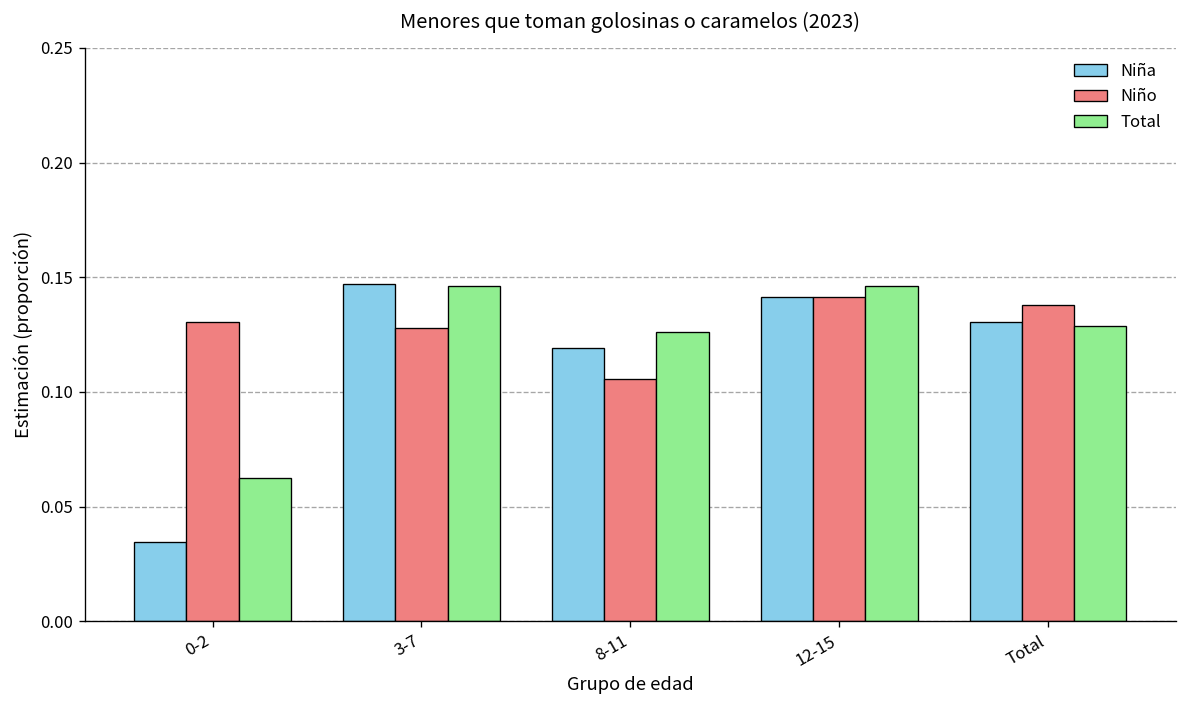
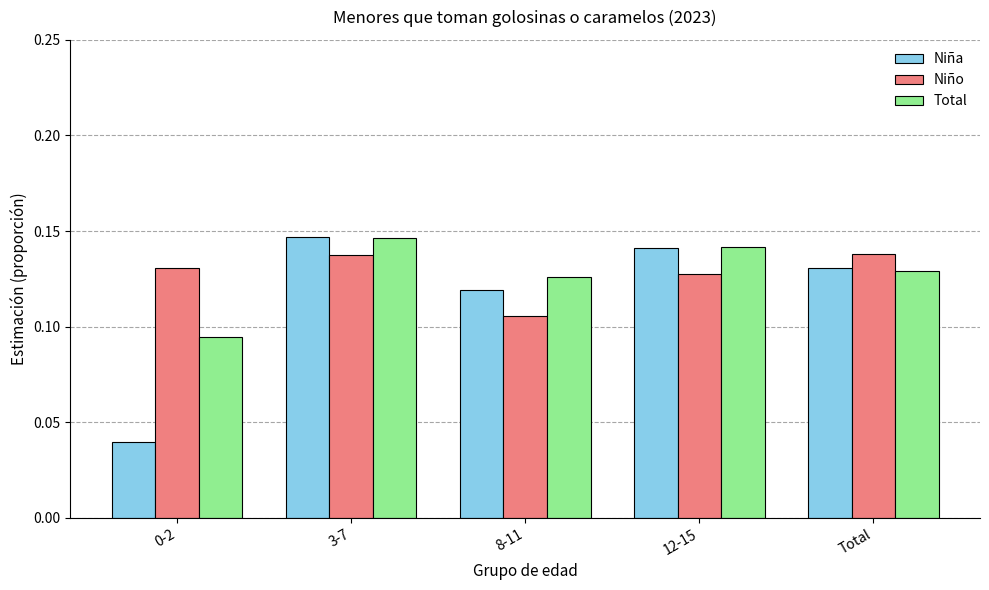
Niña, 0-2: 0.035 -> 0.039
Total, 0-2: 0.062 -> 0.094
Niño, 3-7: 0.128 -> 0.138
Niño, 12-15: 0.142 -> 0.127
Total, 12-15: 0.146 -> 0.141
